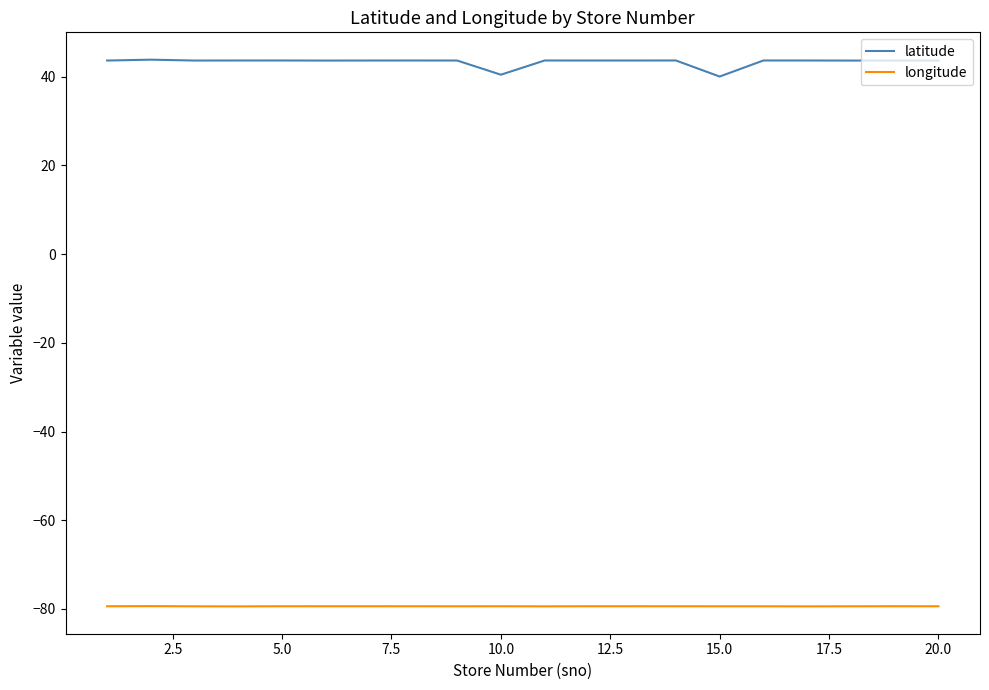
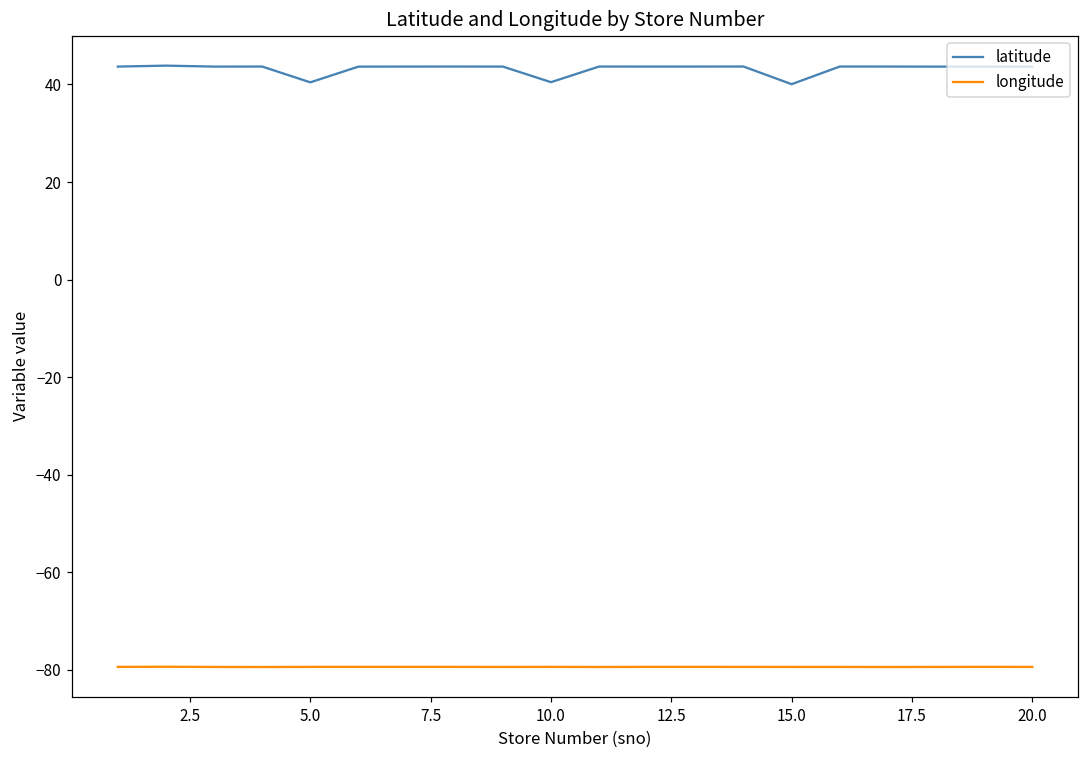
latitude, 5.0: 44 -> 40
